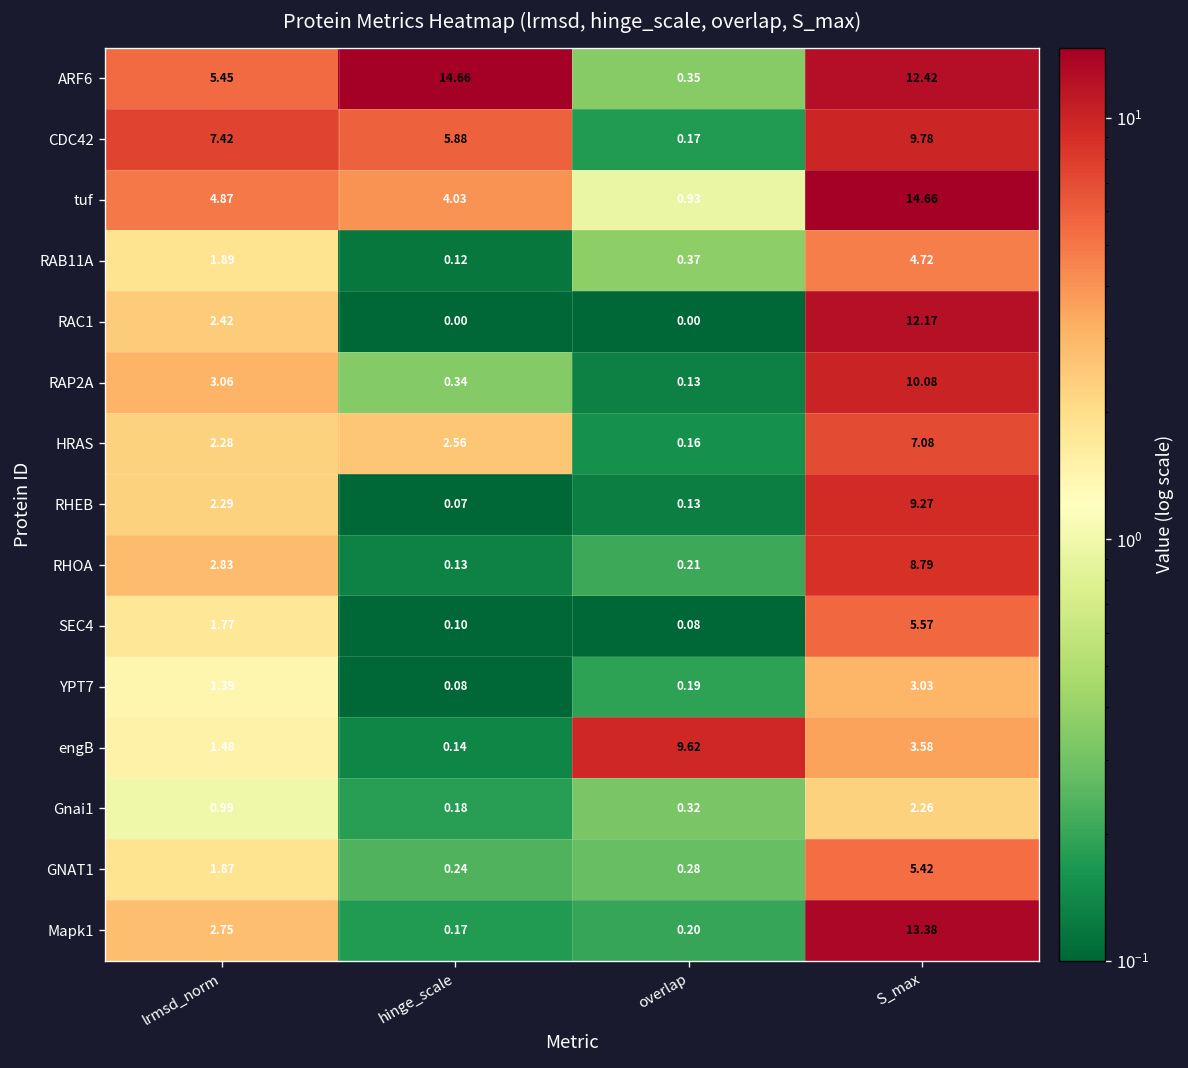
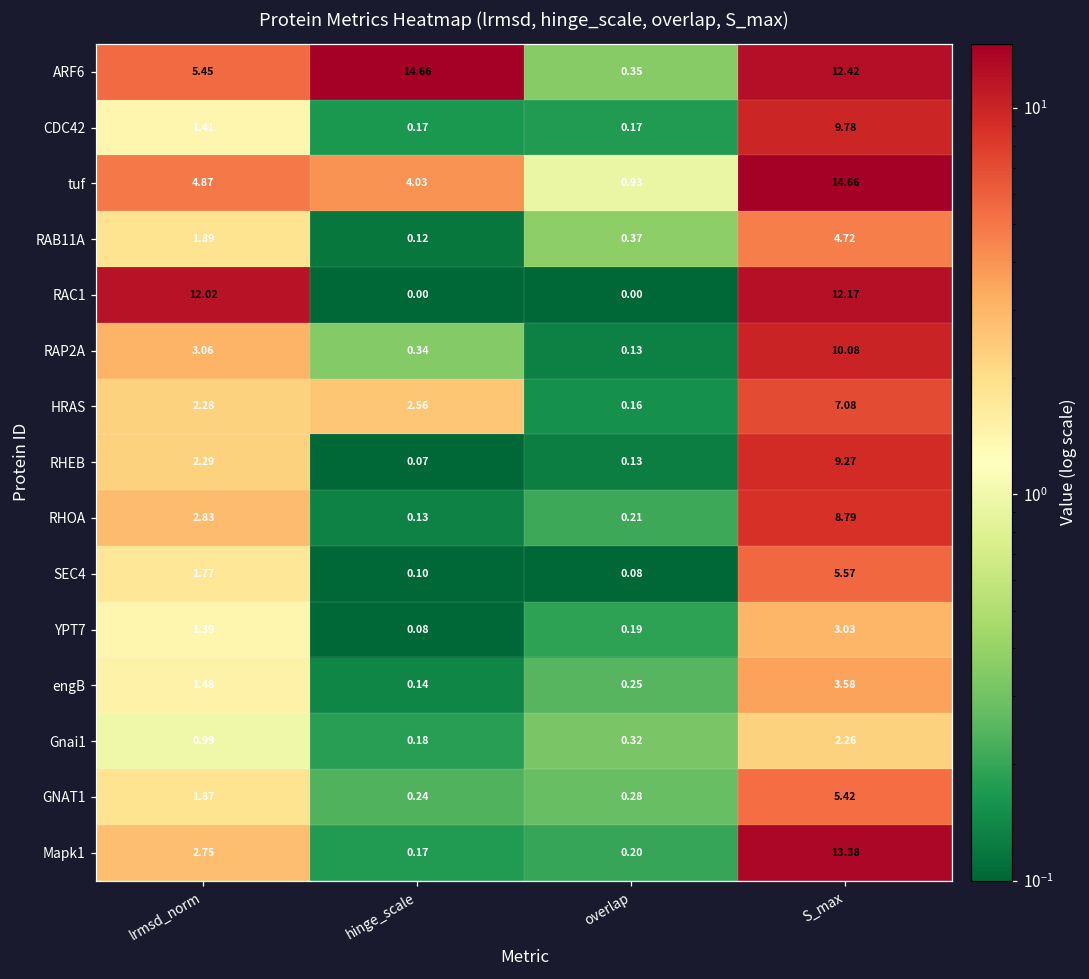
CDC42, lrmsd_norm: 7.42 -> 1.41
CDC42, hinge_scale: 5.88 -> 0.17
RAC1, lrmsd_norm: 2.42 -> 12.02
engB, overlap: 9.62 -> 0.25
